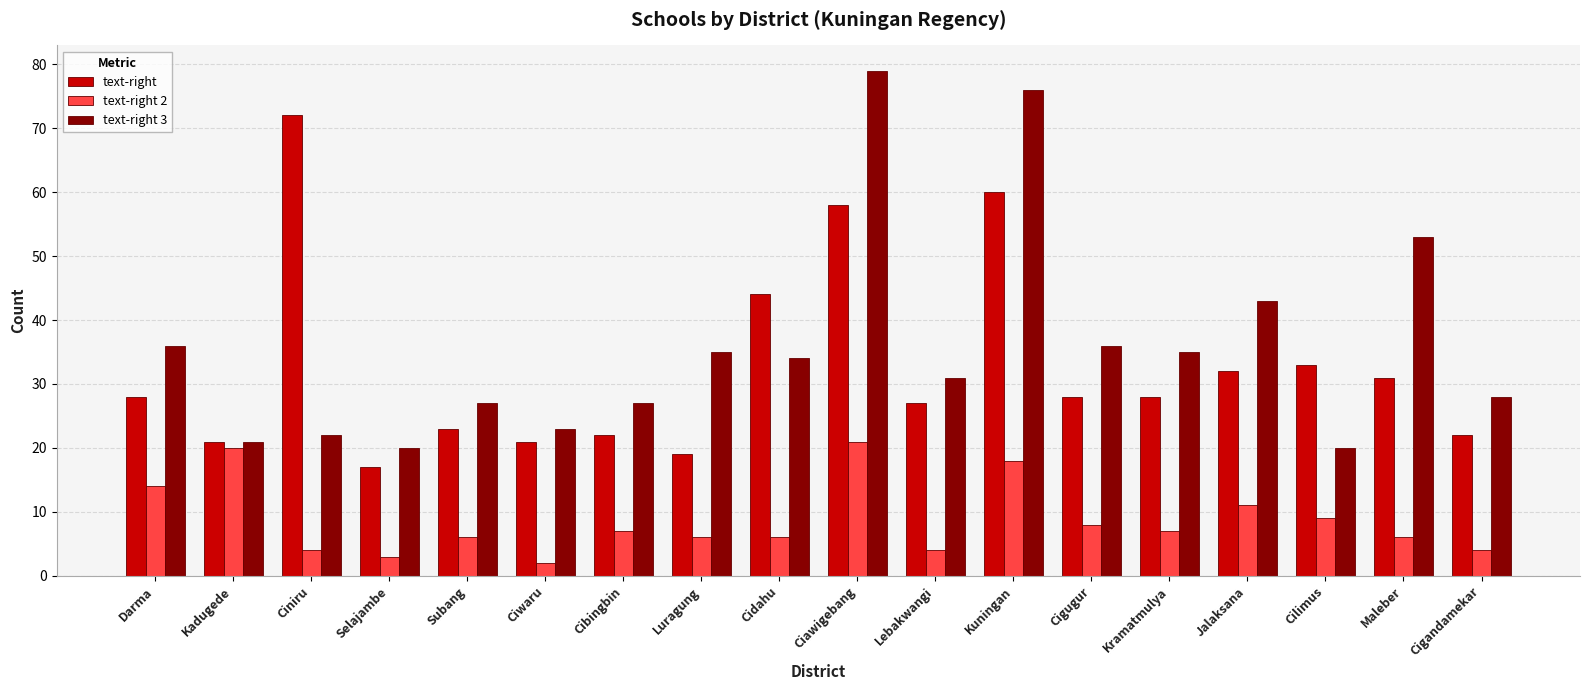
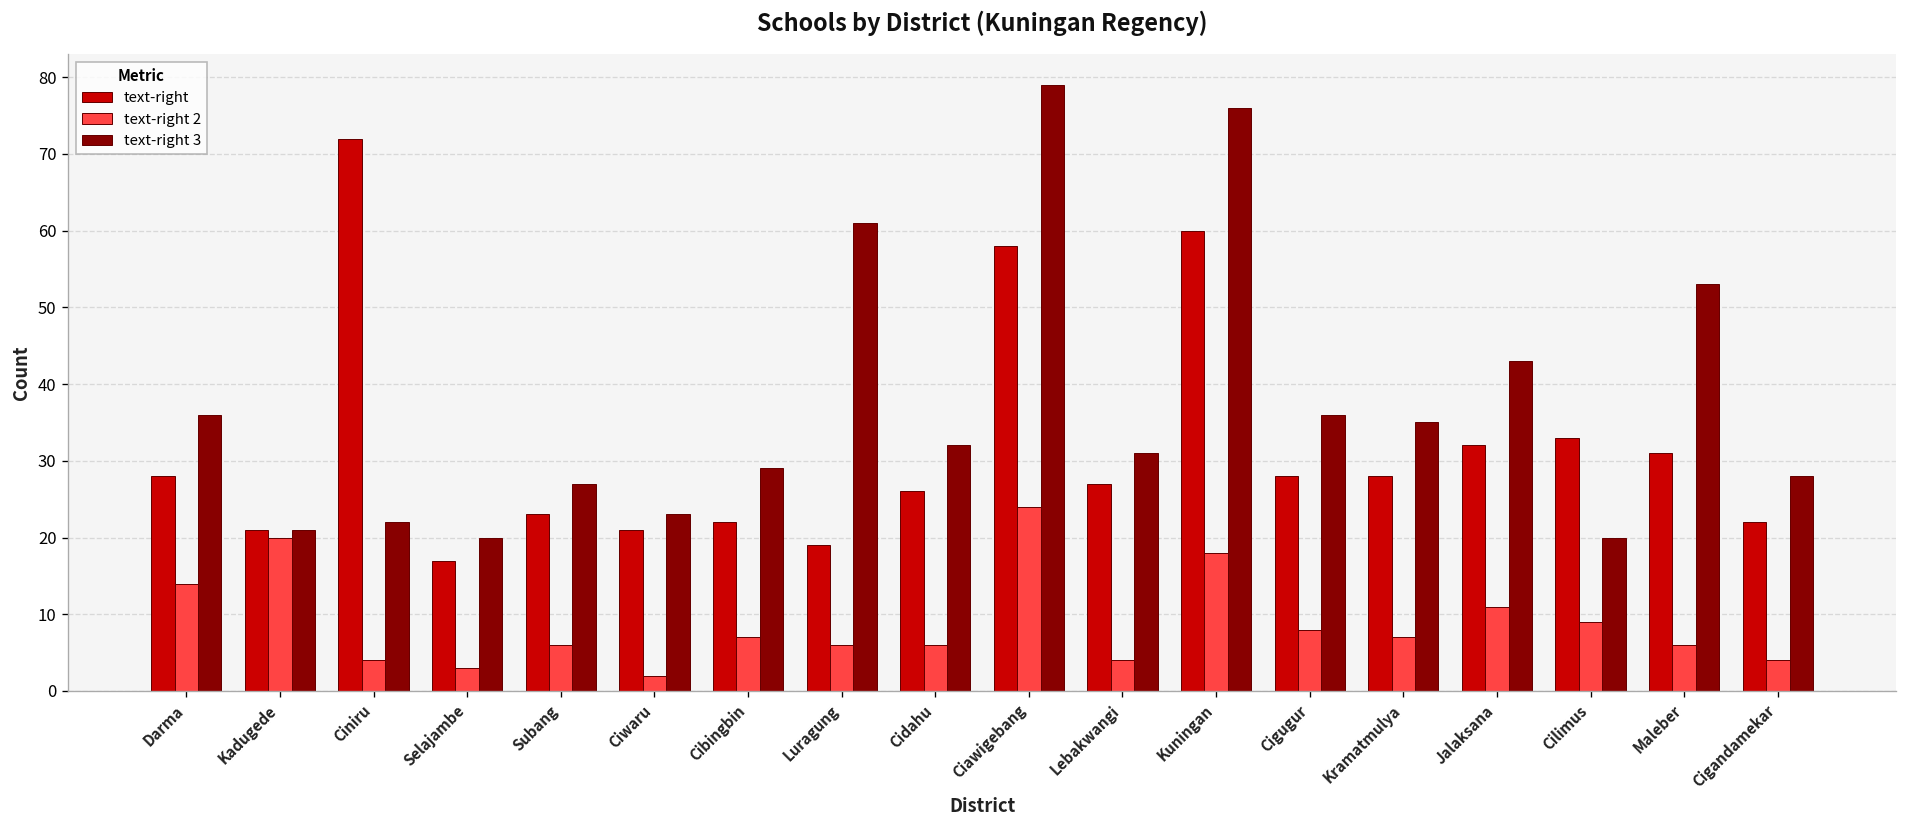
text-right 3, Cibingbin: 27 -> 29
text-right 3, Luragung: 35 -> 61
text-right, Cidahu: 44 -> 26
text-right 3, Cidahu: 34 -> 32
text-right 2, Ciawigebang: 21 -> 24
